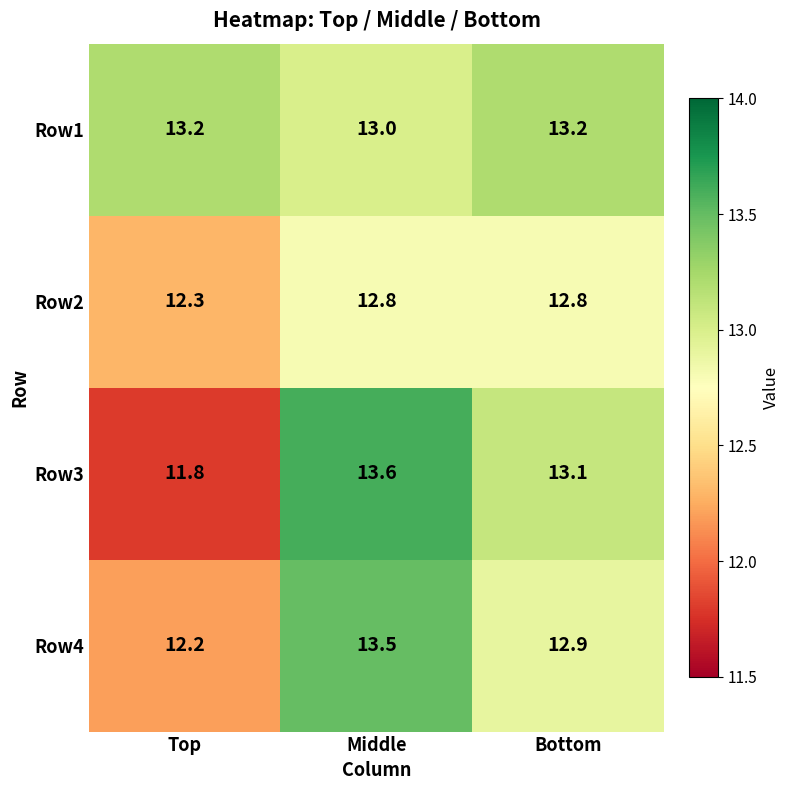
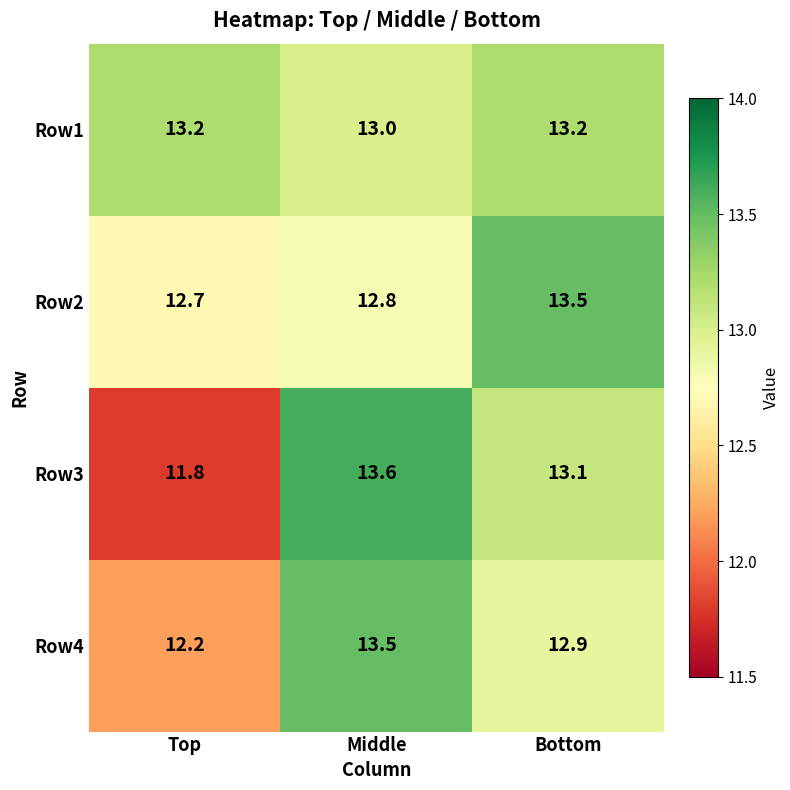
Row2, Top: 12.3 -> 12.7
Row2, Bottom: 12.8 -> 13.5
